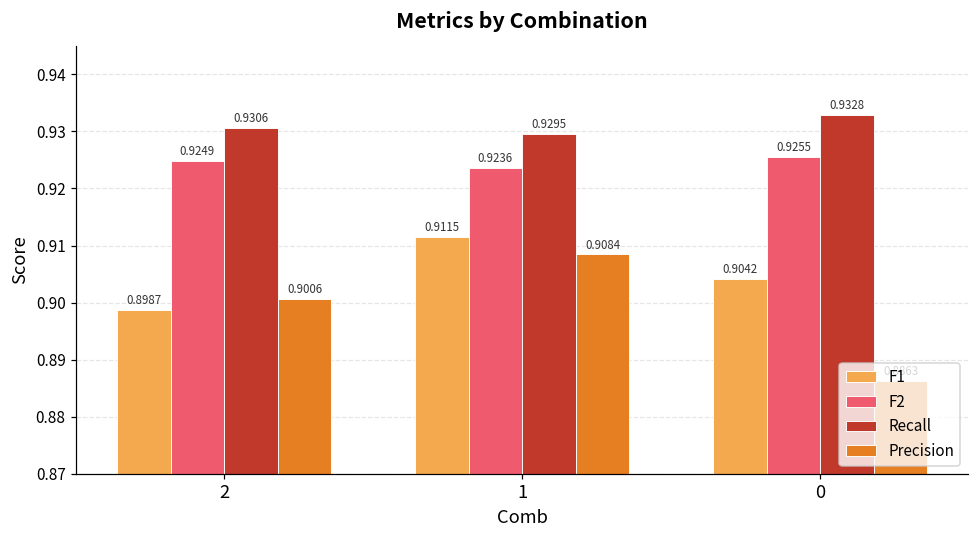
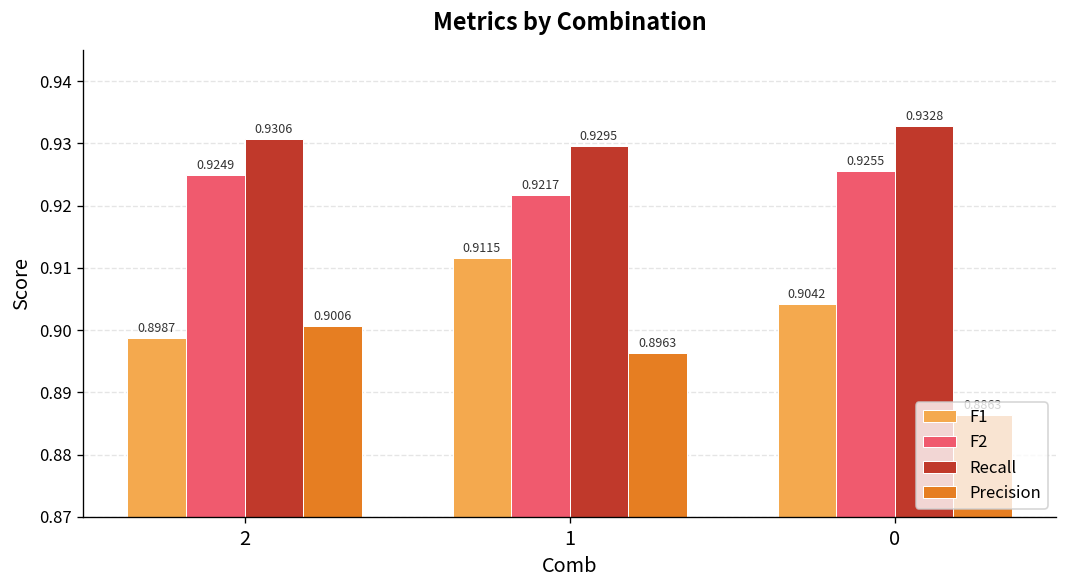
F2, 1: 0.9236 -> 0.9217
Precision, 1: 0.9084 -> 0.8963
